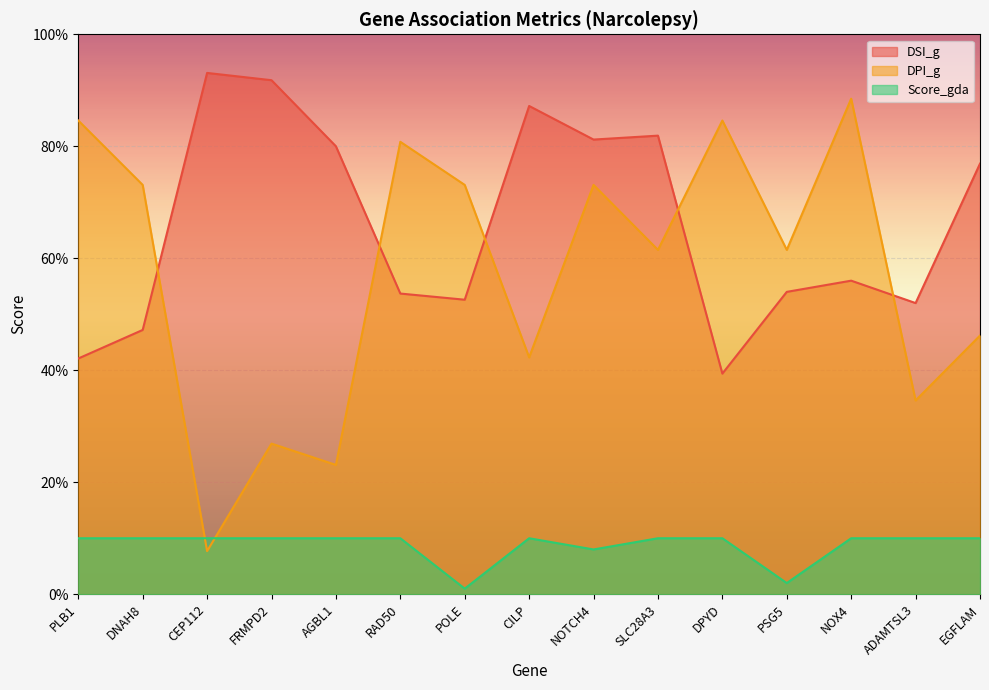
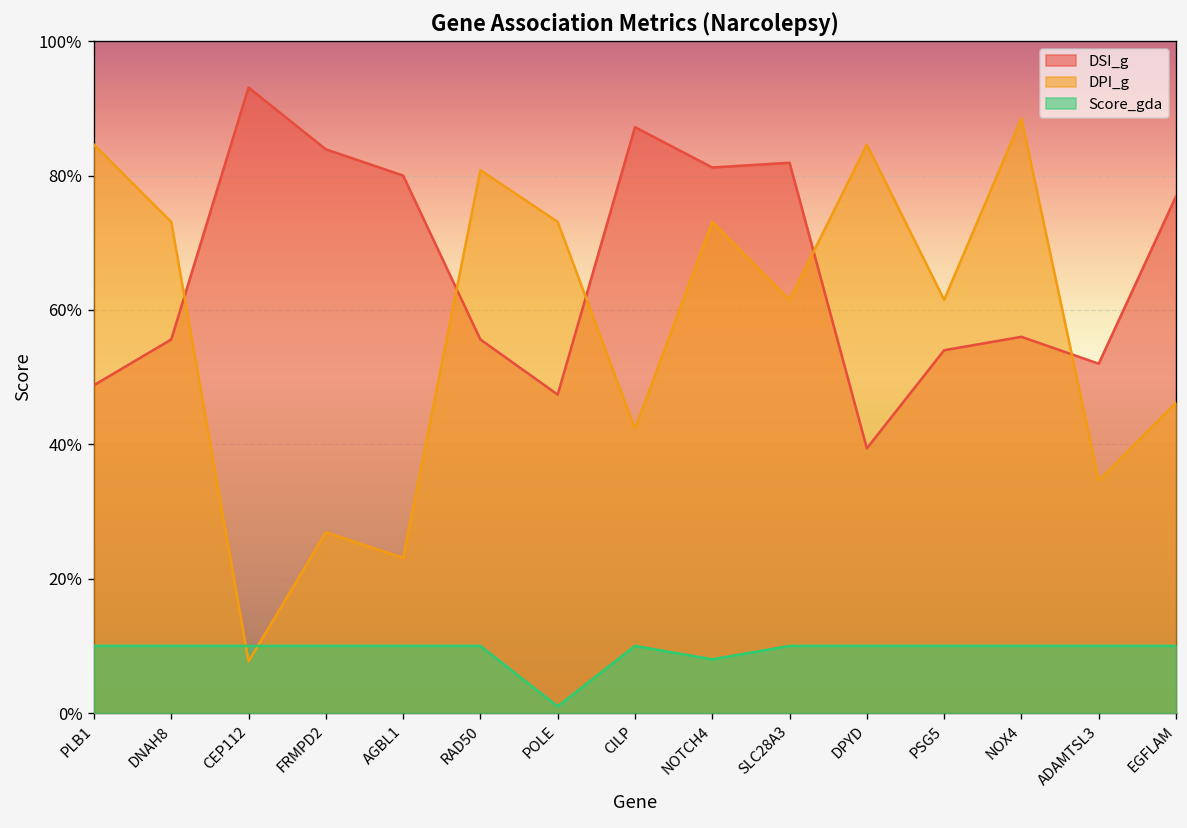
DSI_g, PLB1: 42% -> 49%
DSI_g, DNAH8: 47% -> 56%
DSI_g, FRMPD2: 92% -> 84%
DSI_g, RAD50: 54% -> 56%
DSI_g, POLE: 53% -> 47%
Score_gda, PSG5: 2% -> 10%
